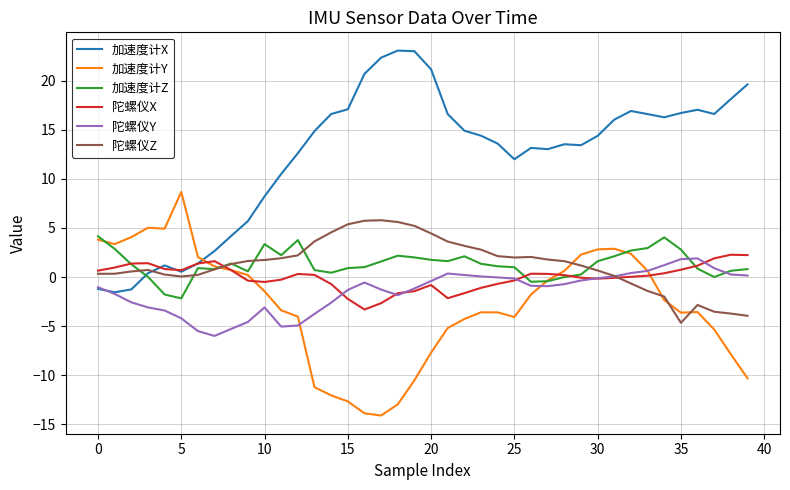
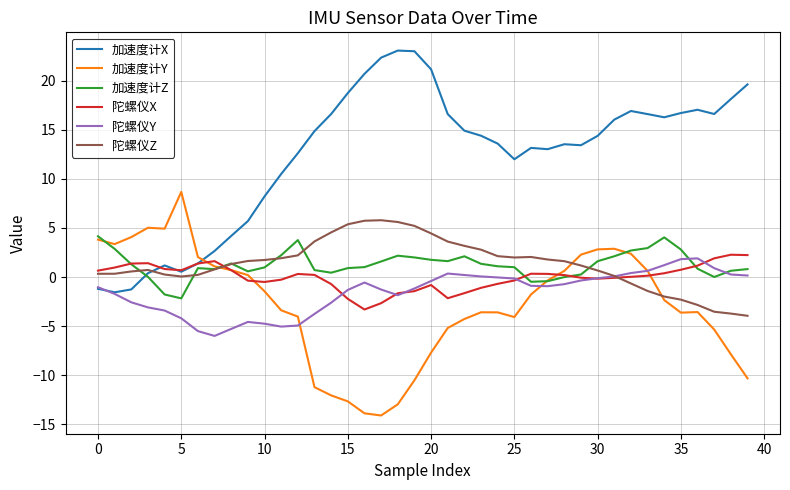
加速度计Z, 10: 3 -> 1
陀螺仪Y, 10: -3 -> -5
加速度计X, 15: 17 -> 19
陀螺仪Z, 35: -5 -> -2
